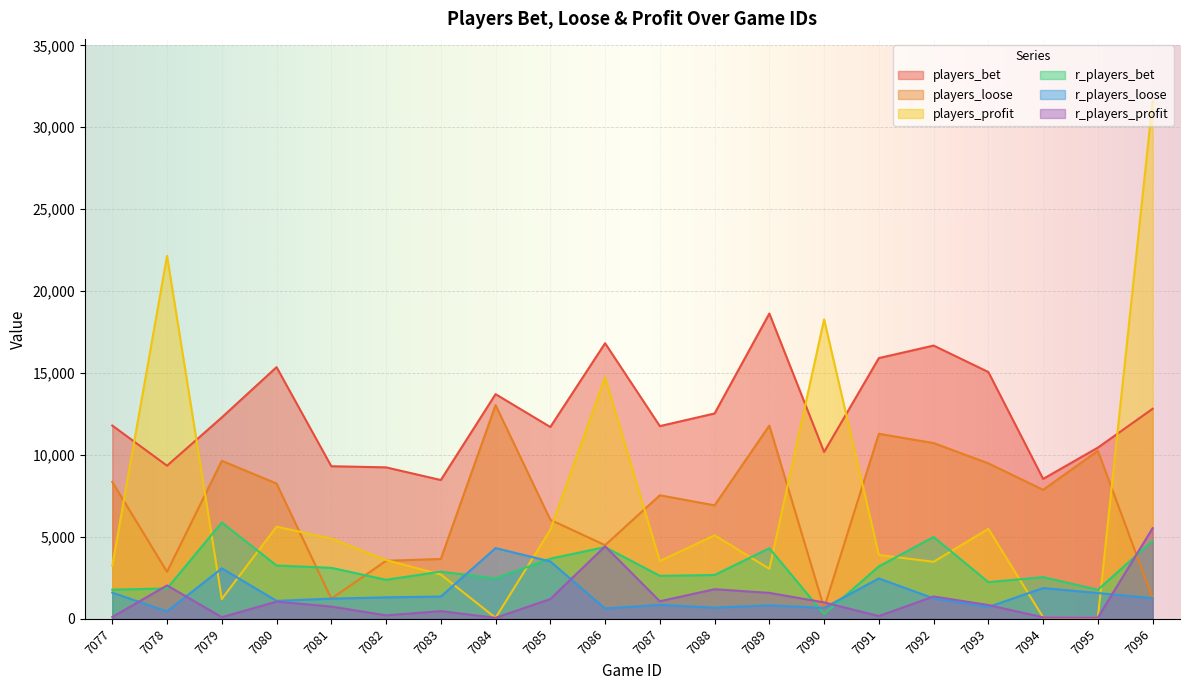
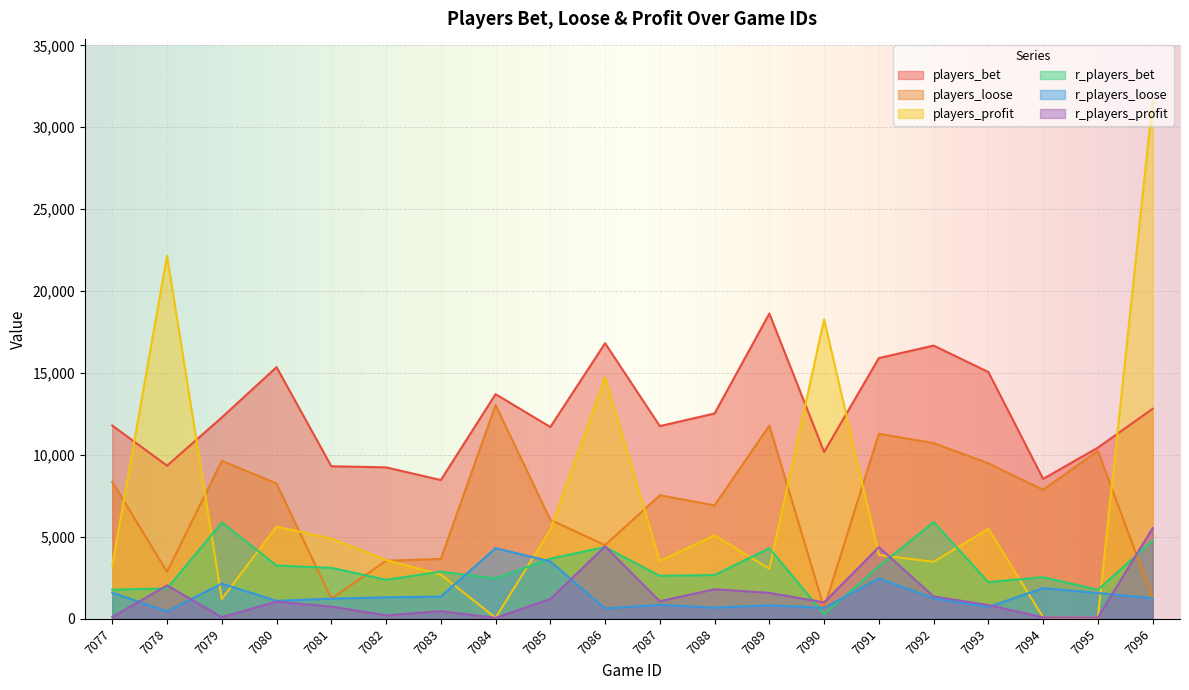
r_players_loose, 7079: 3,100 -> 2,200
r_players_profit, 7091: 200 -> 4,400
r_players_bet, 7092: 5,000 -> 5,900
